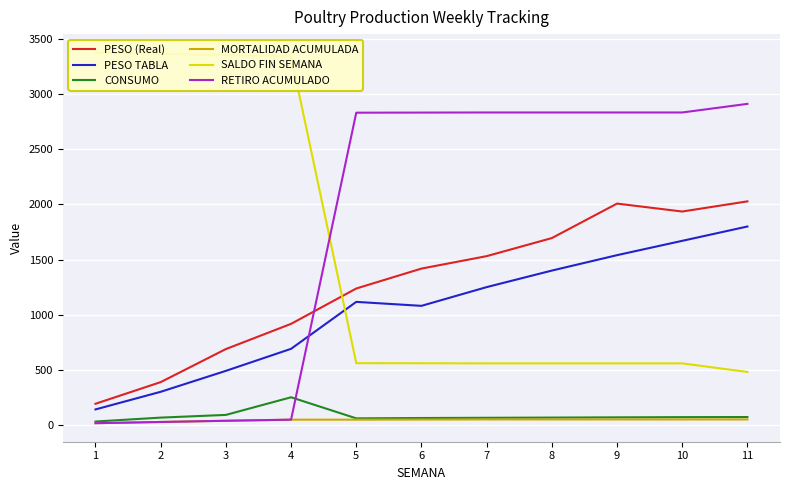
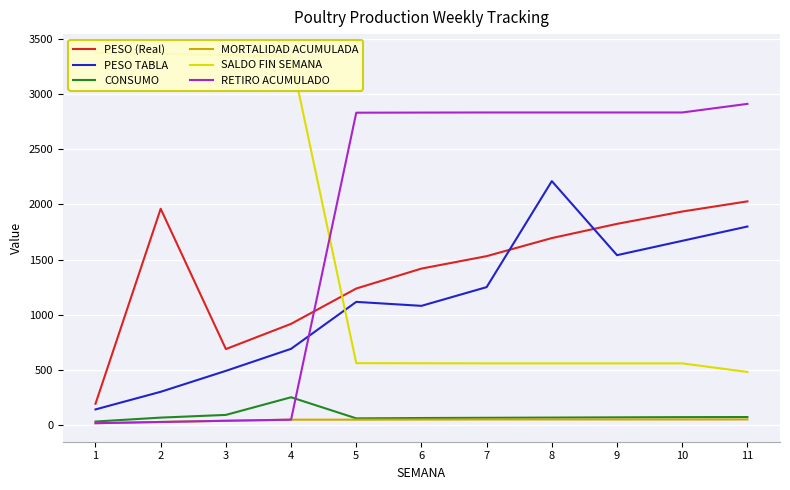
PESO (Real), 2: 390 -> 1960
PESO TABLA, 8: 1400 -> 2210
PESO (Real), 9: 2010 -> 1820
